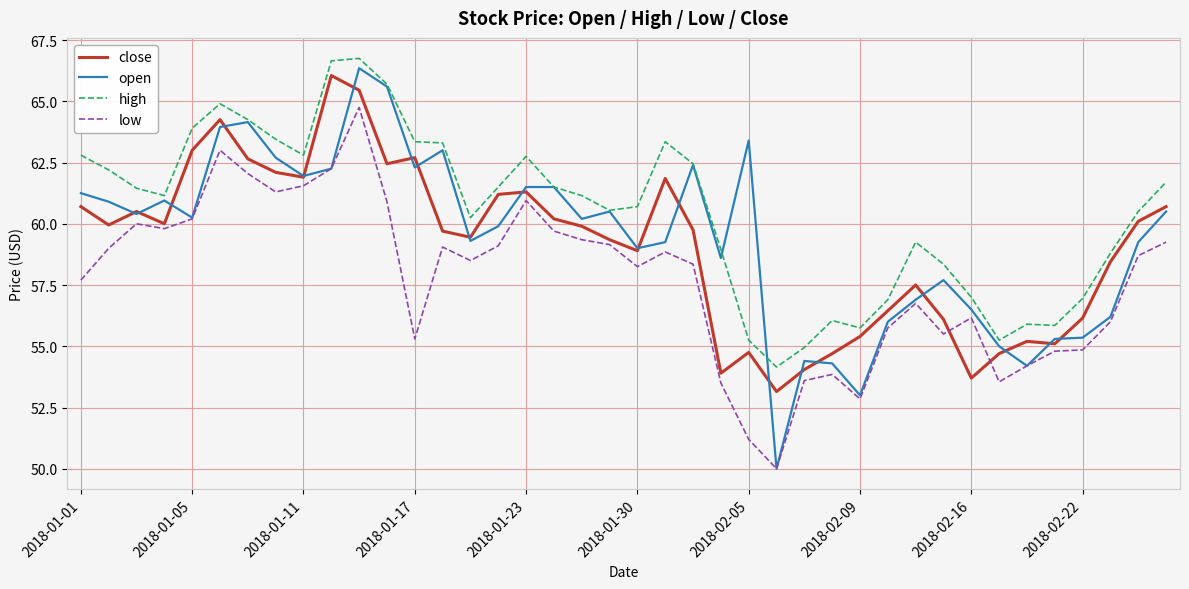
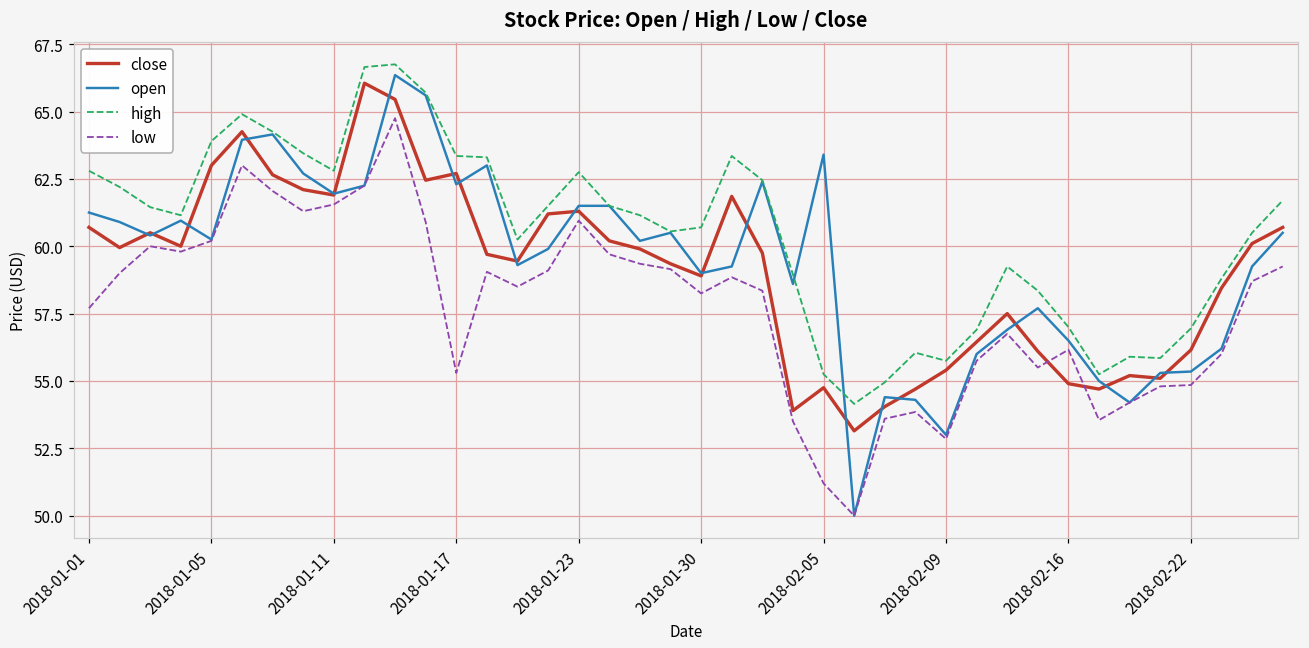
close, 2018-02-16: 53.7 -> 54.9
